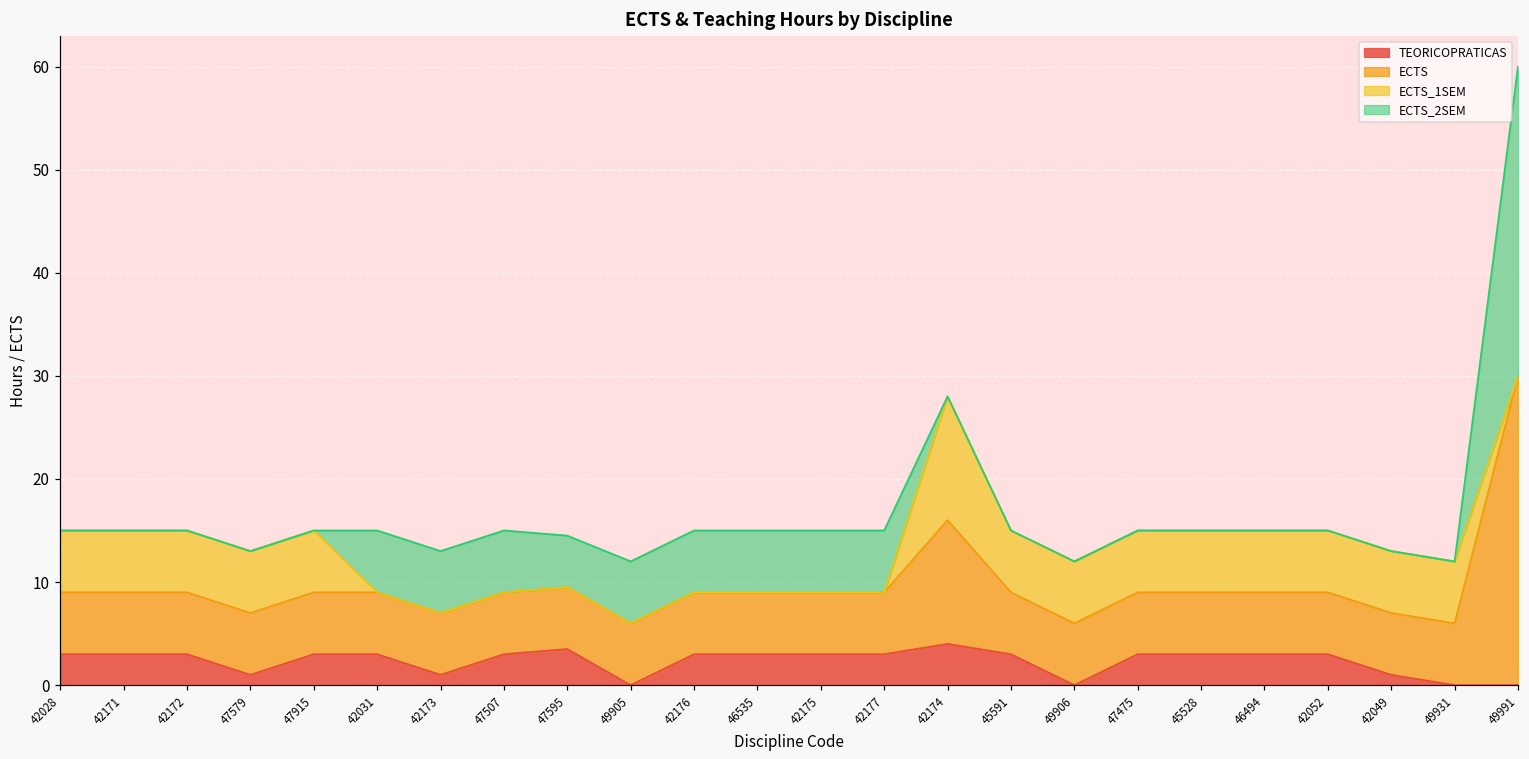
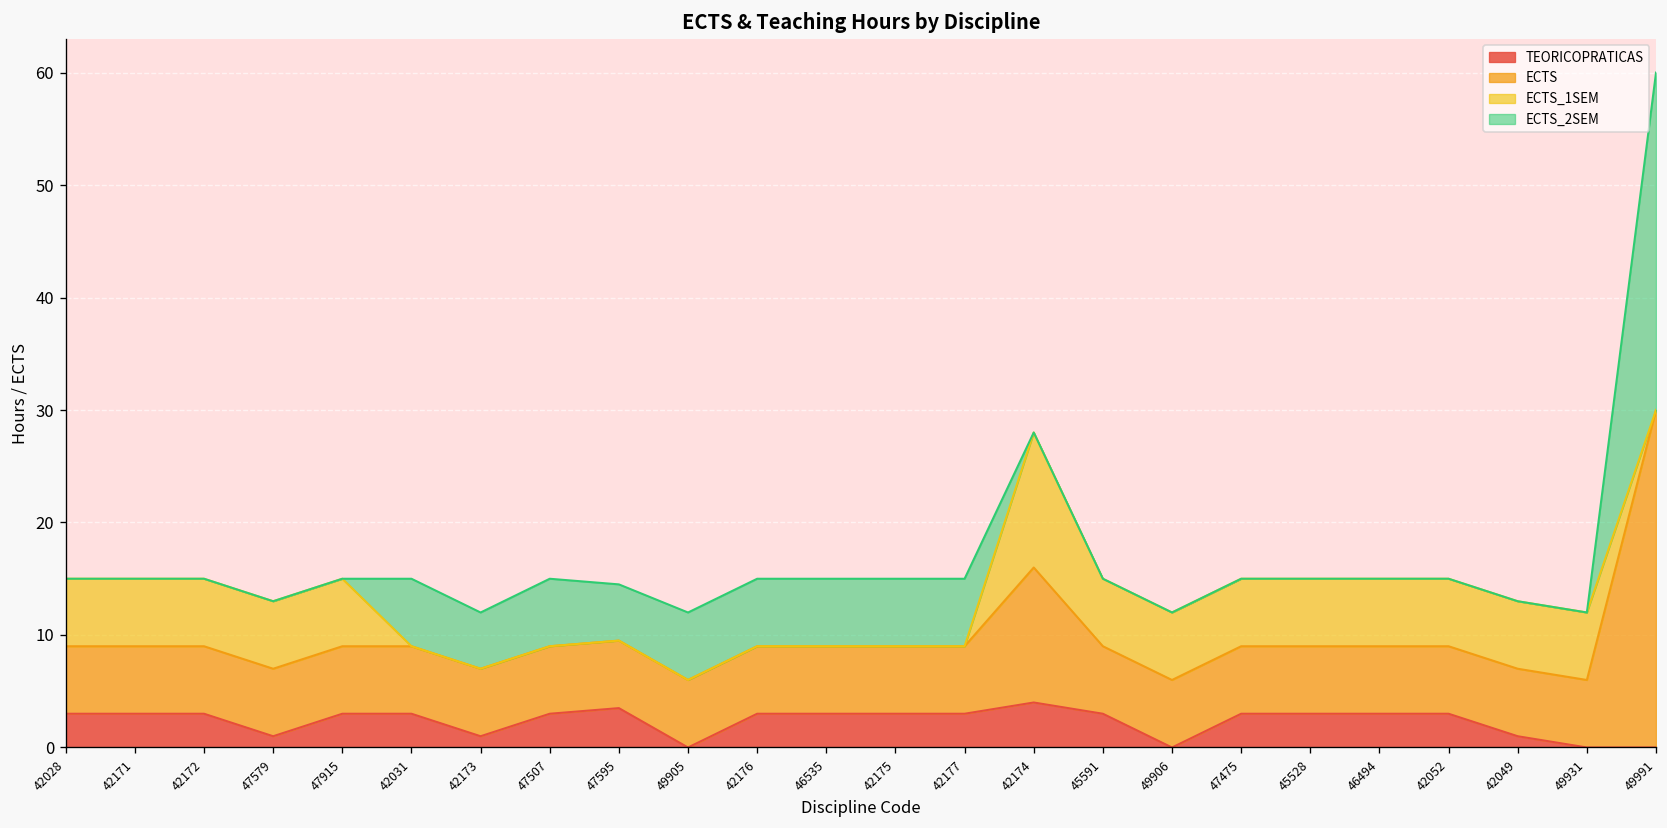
ECTS_2SEM, 42173: 6 -> 5
